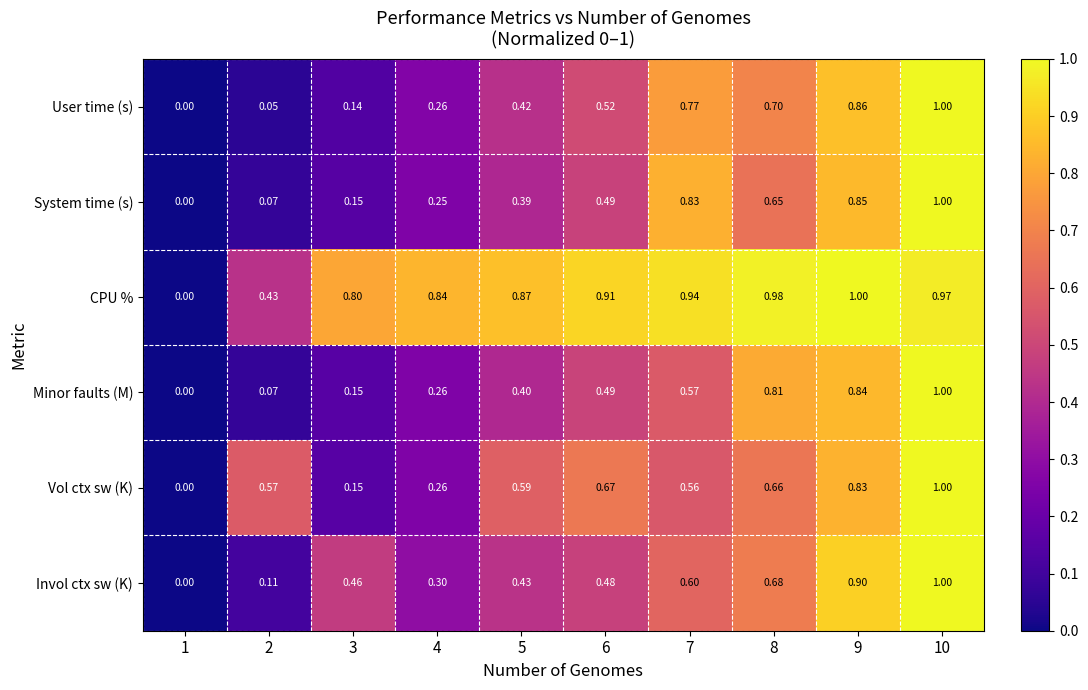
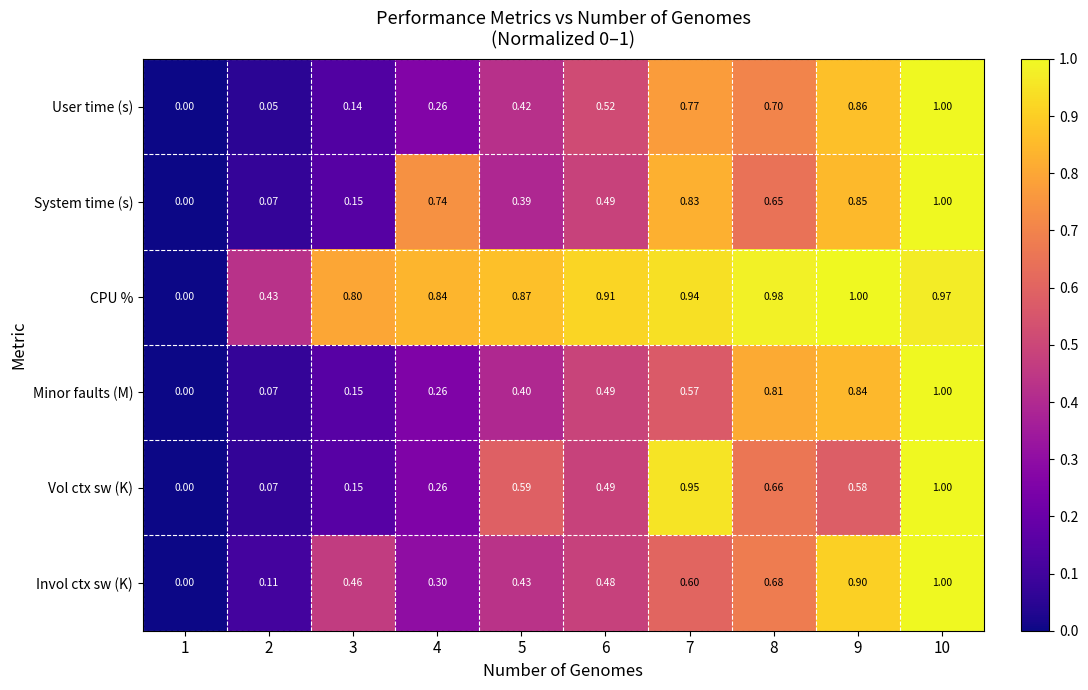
System time (s), 4: 0.25 -> 0.74
Vol ctx sw (K), 2: 0.57 -> 0.07
Vol ctx sw (K), 6: 0.67 -> 0.49
Vol ctx sw (K), 7: 0.56 -> 0.95
Vol ctx sw (K), 9: 0.83 -> 0.58
